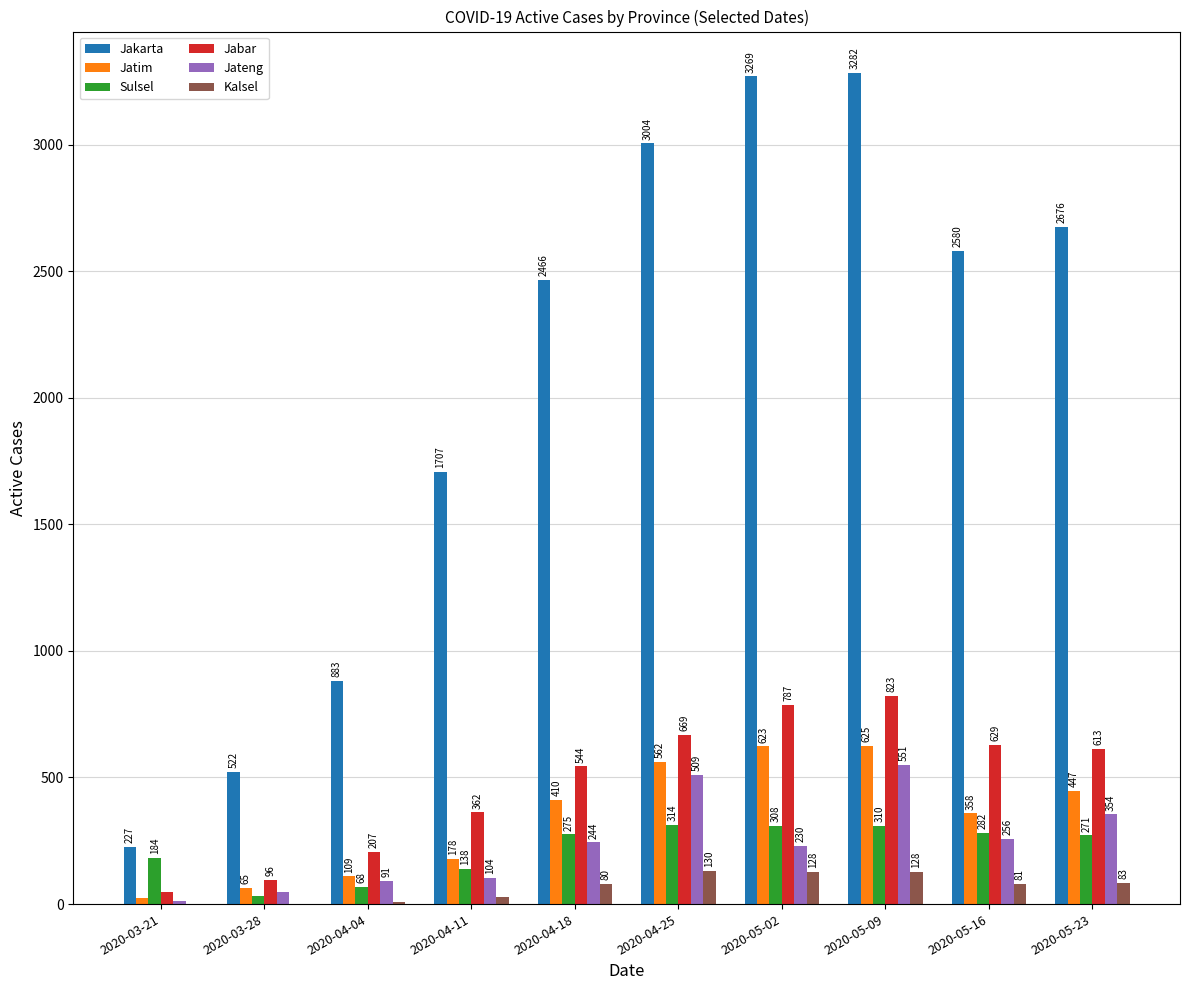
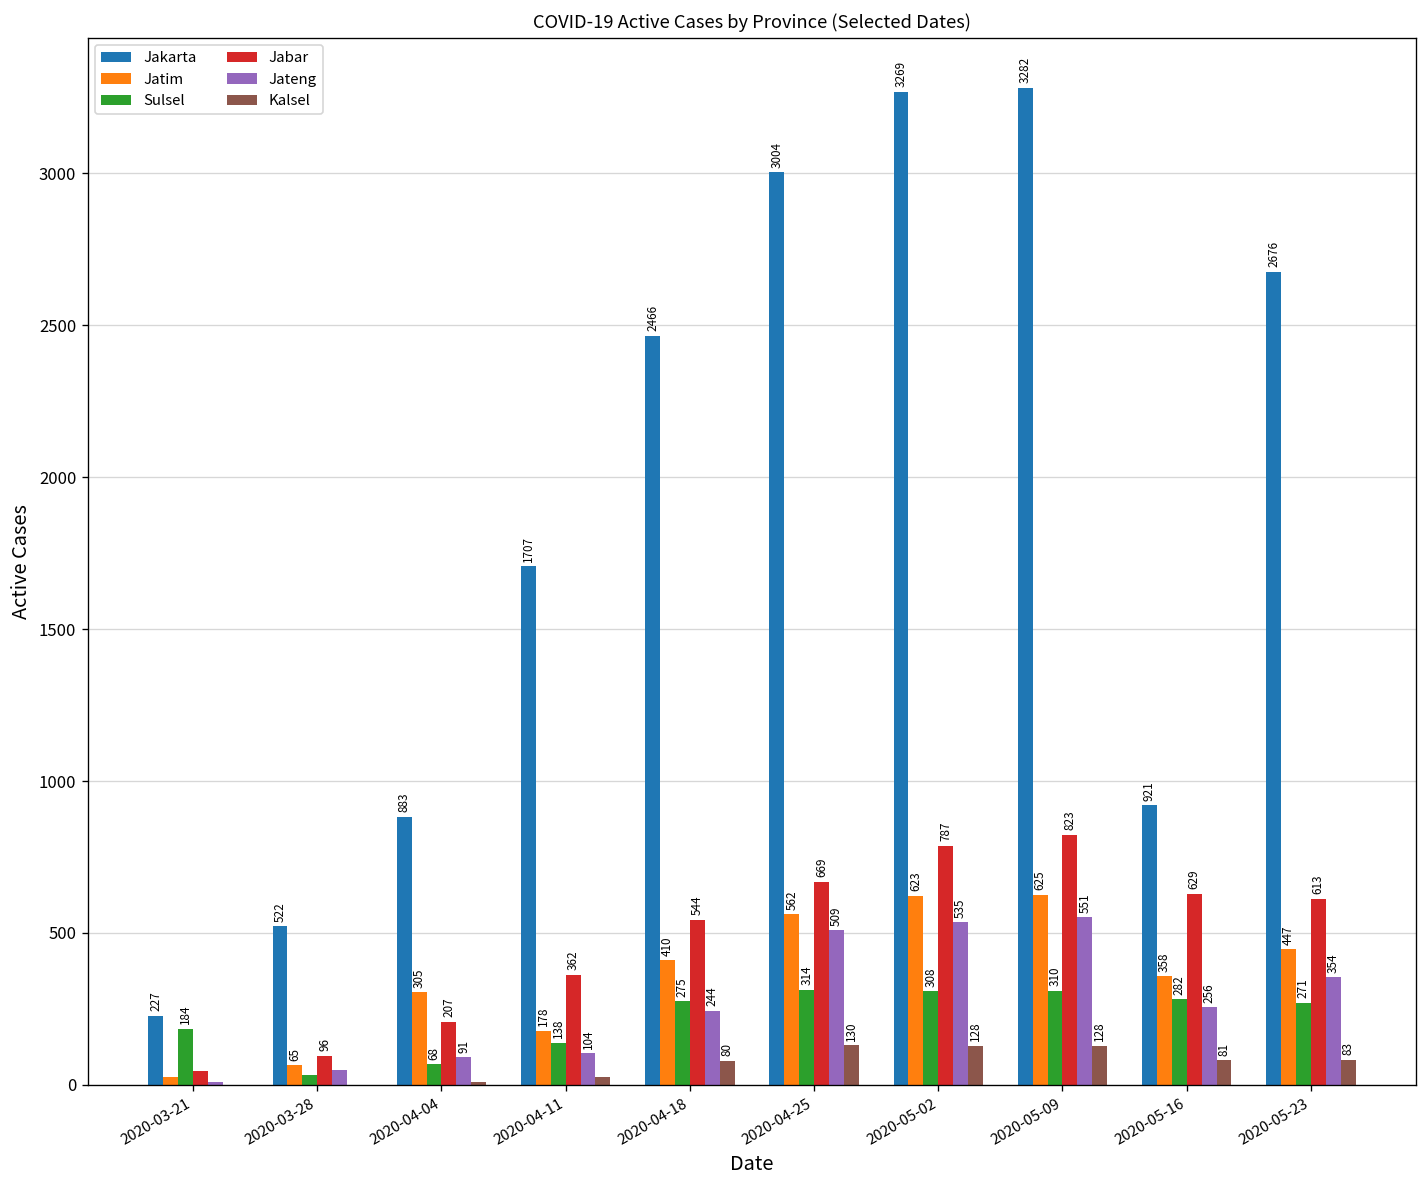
Jatim, 2020-04-04: 109 -> 305
Jateng, 2020-05-02: 230 -> 535
Jakarta, 2020-05-16: 2580 -> 921
